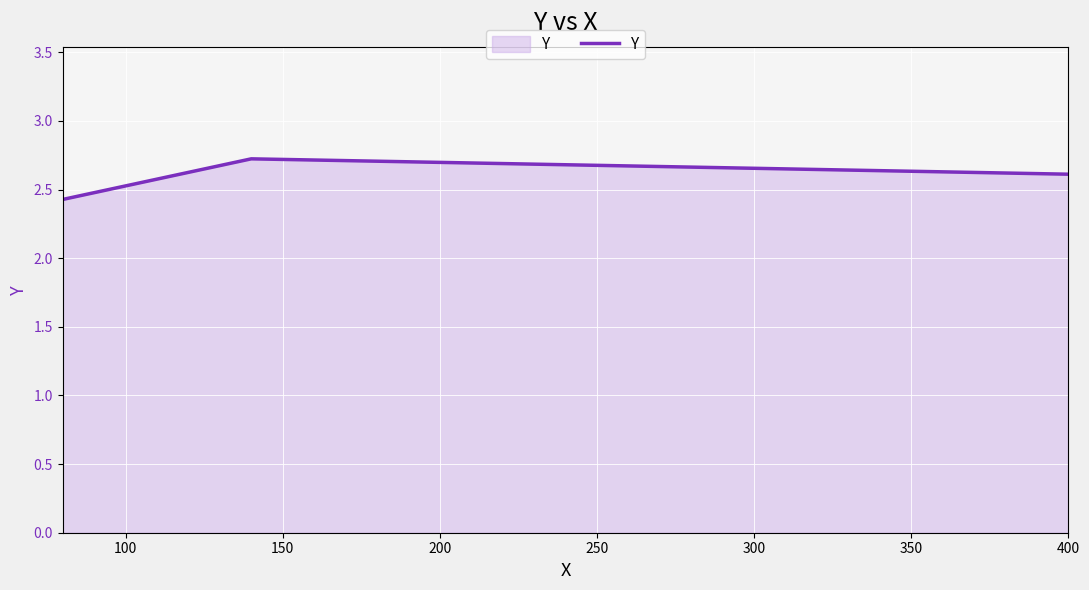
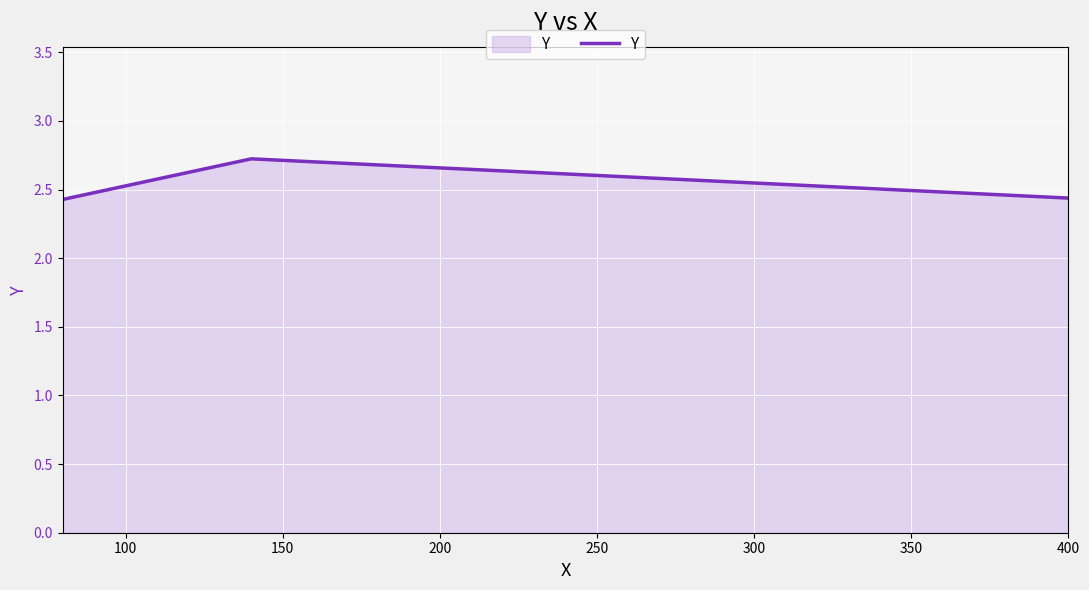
400: 2.61 -> 2.44
